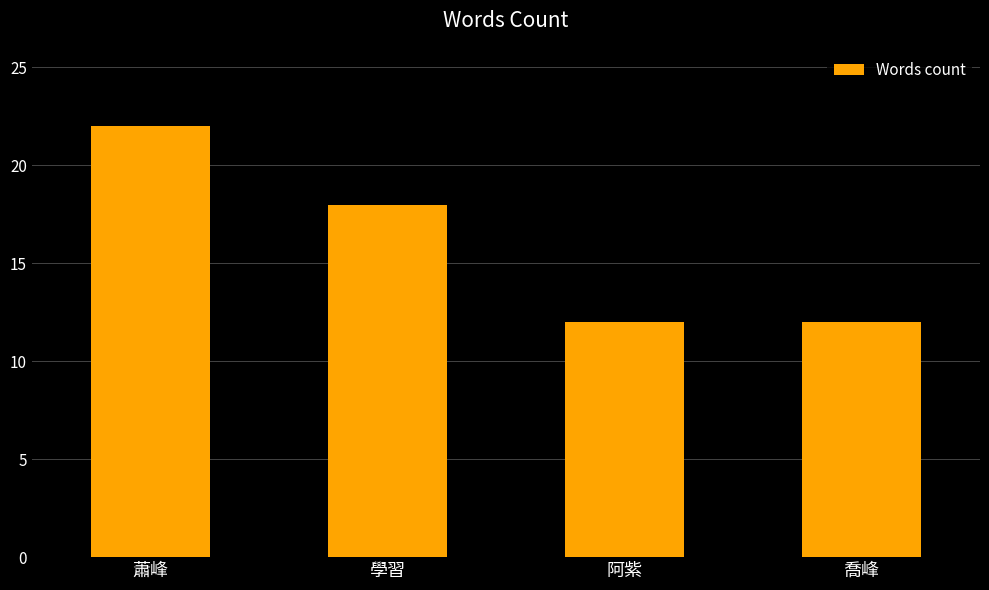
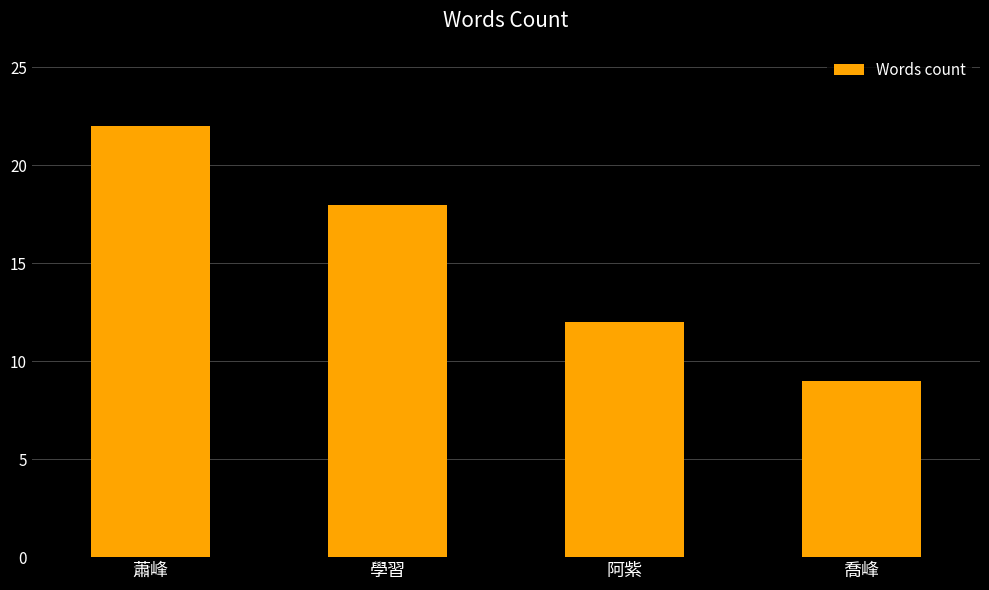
喬峰: 12 -> 9
